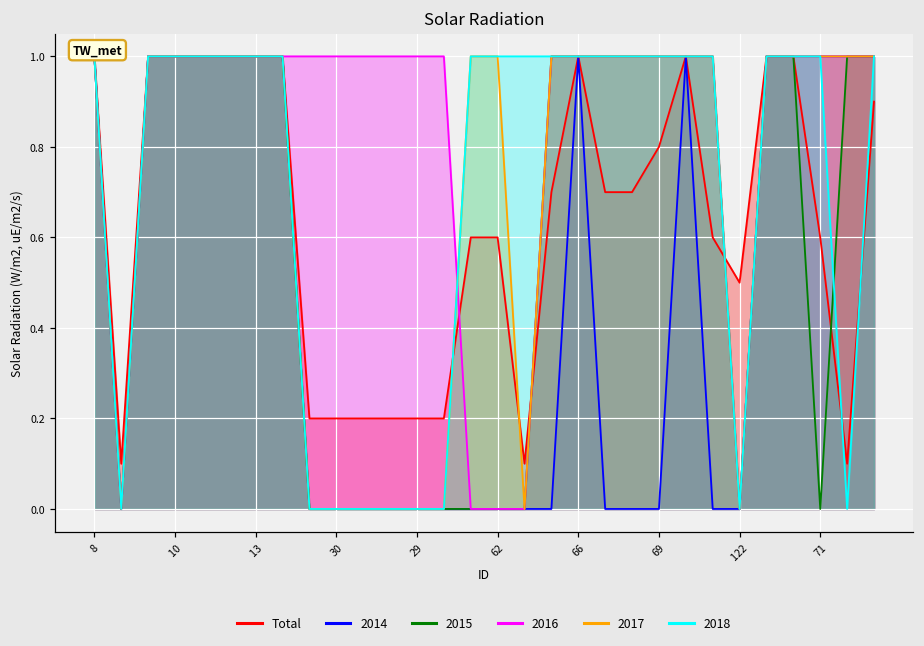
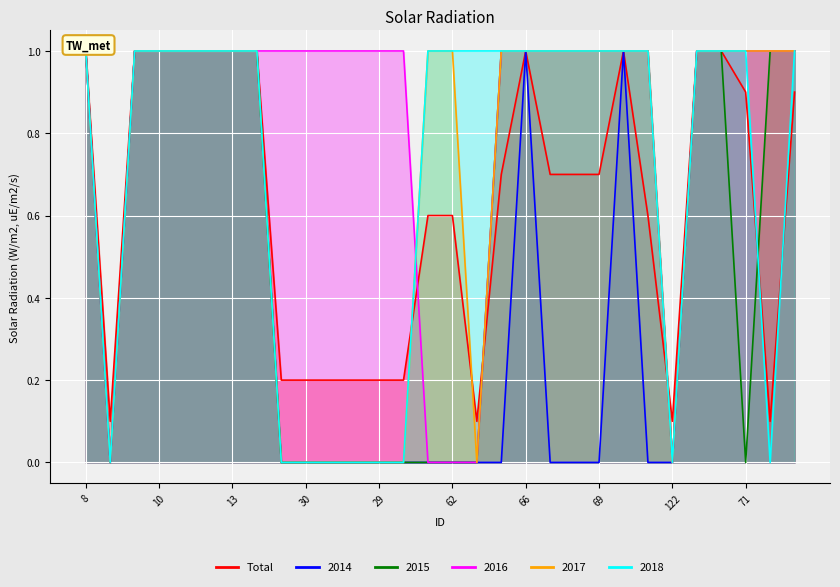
Total, 69: 0.8 -> 0.7
Total, 122: 0.5 -> 0.1
Total, 71: 0.6 -> 0.9
